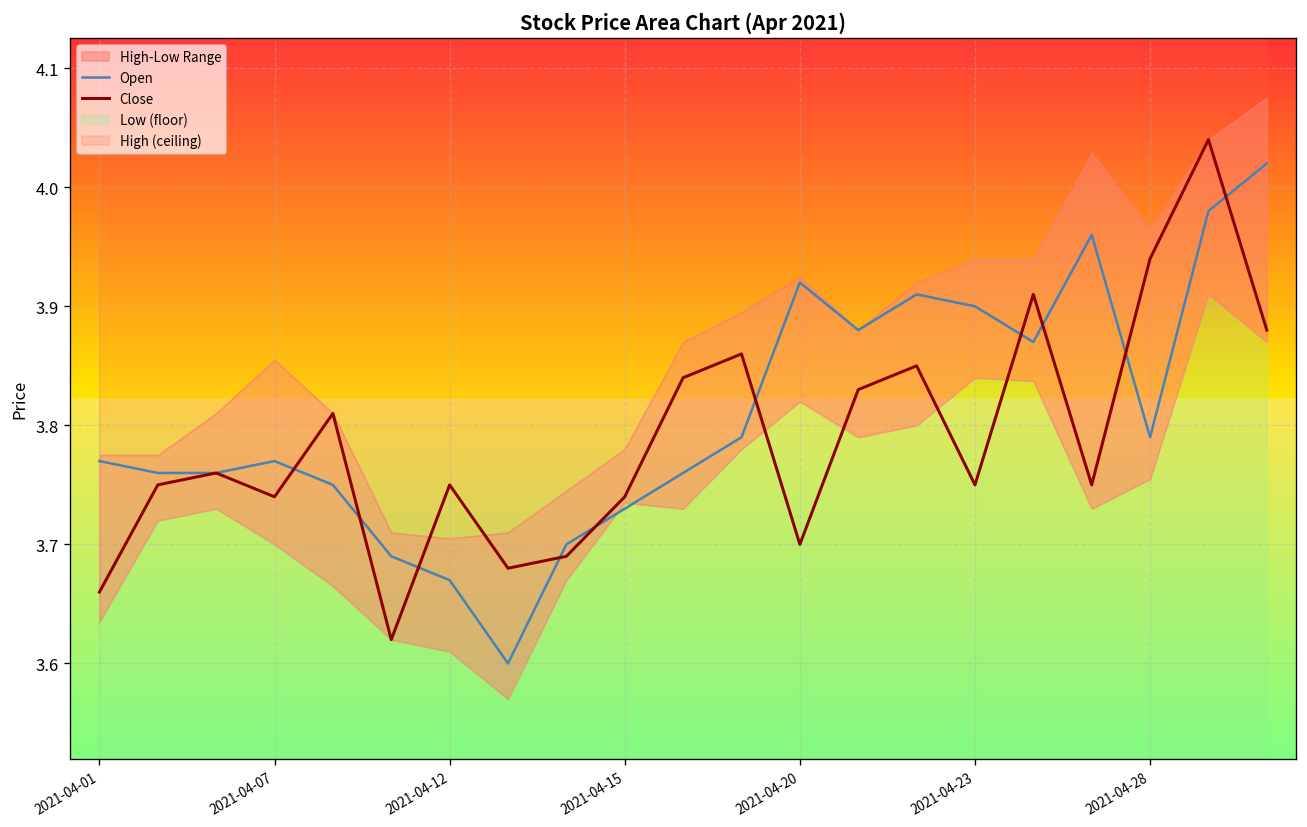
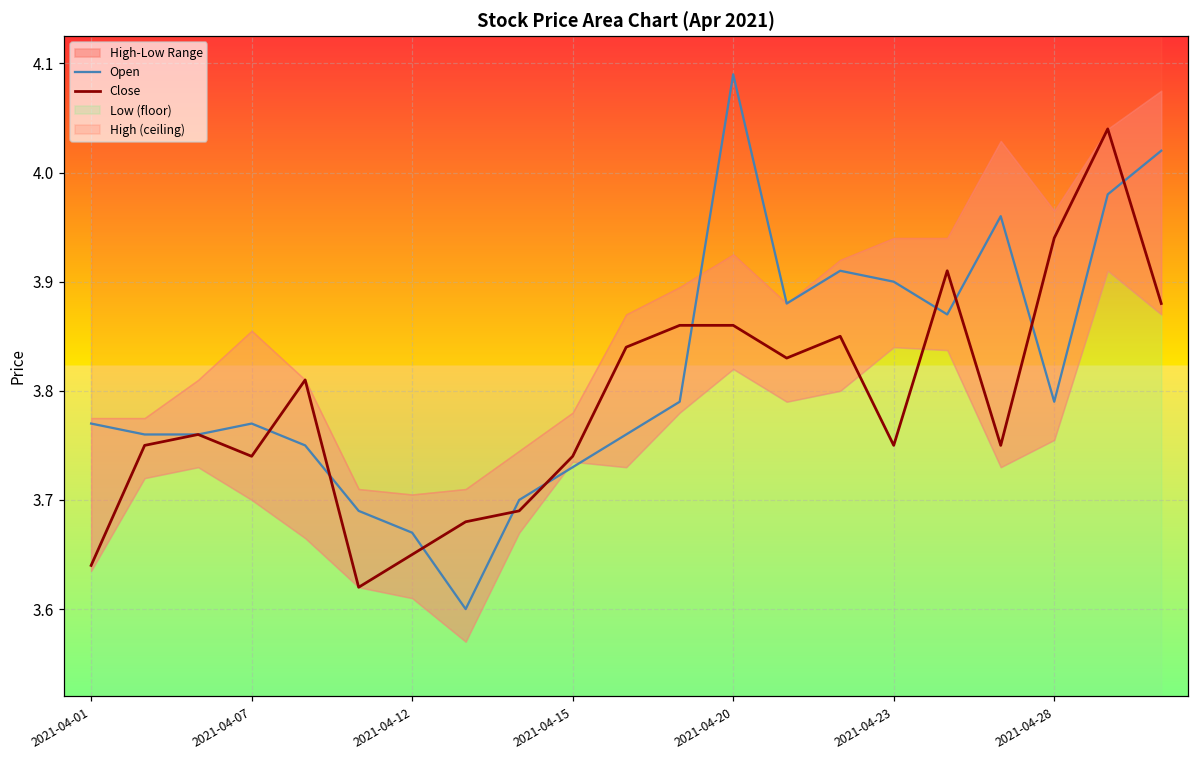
Close, 2021-04-01: 3.66 -> 3.64
Close, 2021-04-12: 3.75 -> 3.65
Open, 2021-04-20: 3.92 -> 4.09
Close, 2021-04-20: 3.70 -> 3.86
